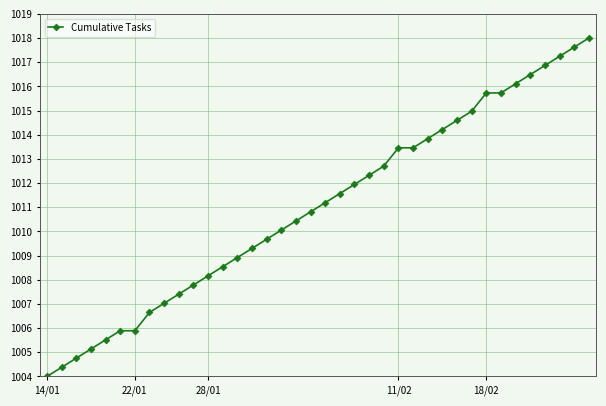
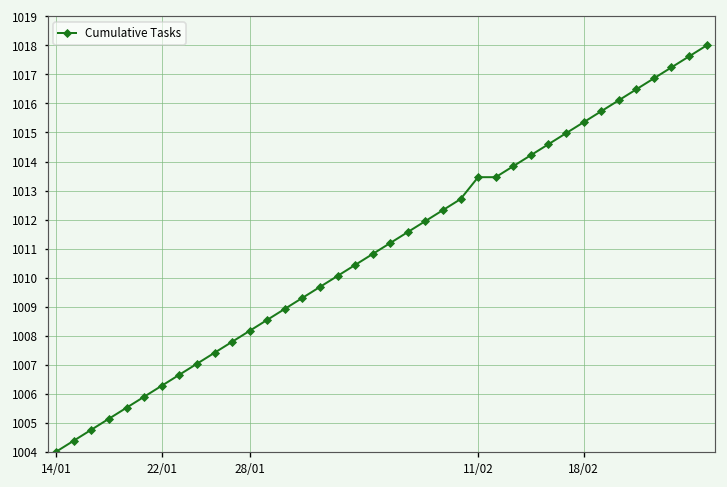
22/01: 1005.9 -> 1006.3
18/02: 1015.7 -> 1015.4
